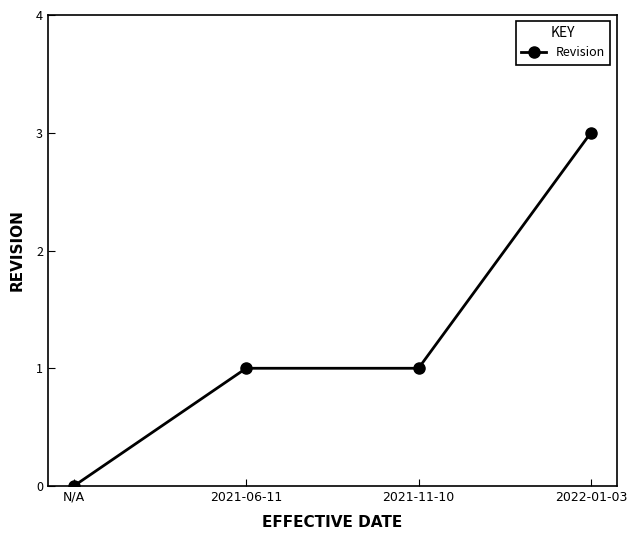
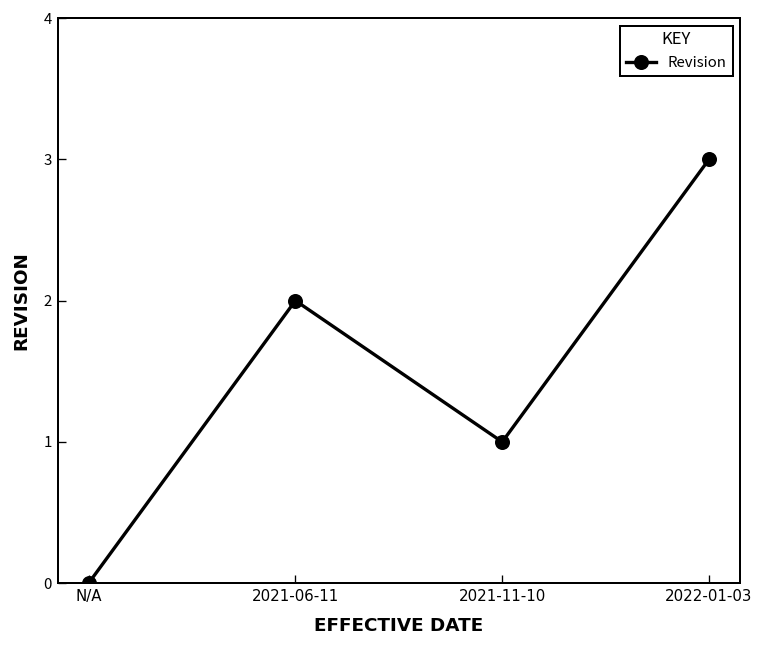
2021-06-11: 1 -> 2
